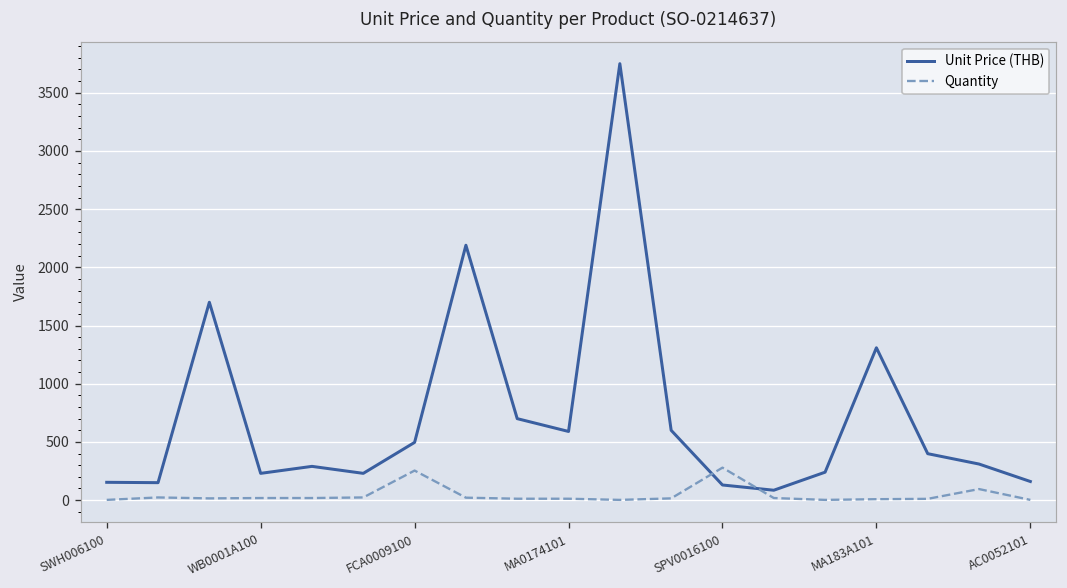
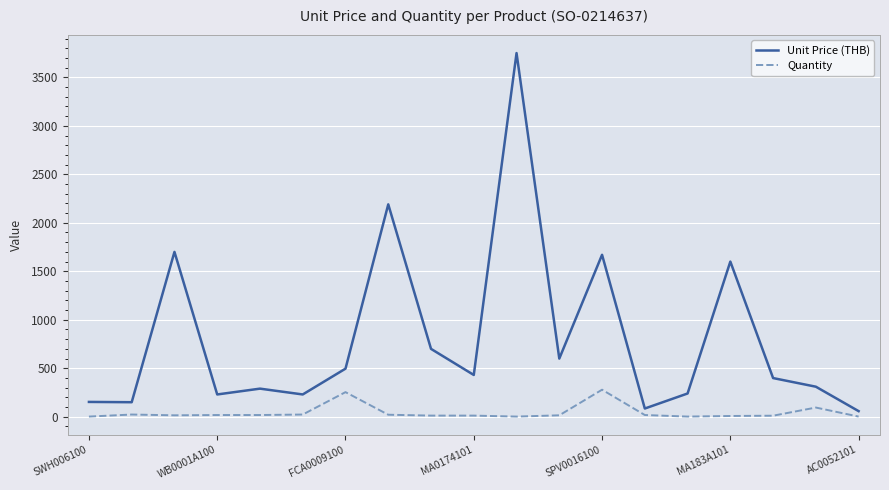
Unit Price (THB), MA0174101: 600 -> 400
Unit Price (THB), SPV0016100: 100 -> 1700
Unit Price (THB), MA183A101: 1300 -> 1600
Unit Price (THB), AC0052101: 200 -> 100
